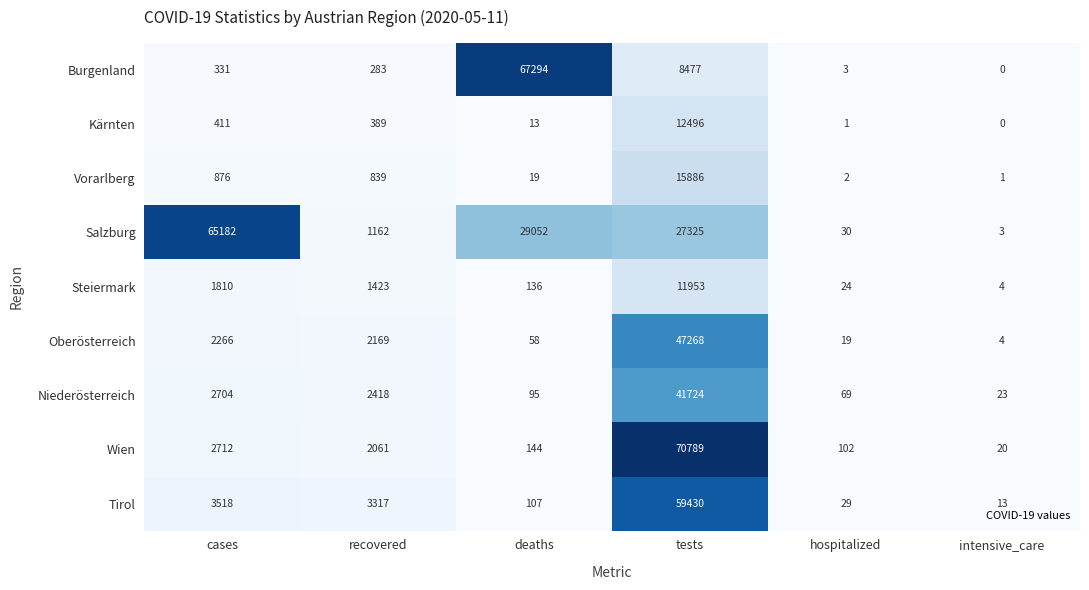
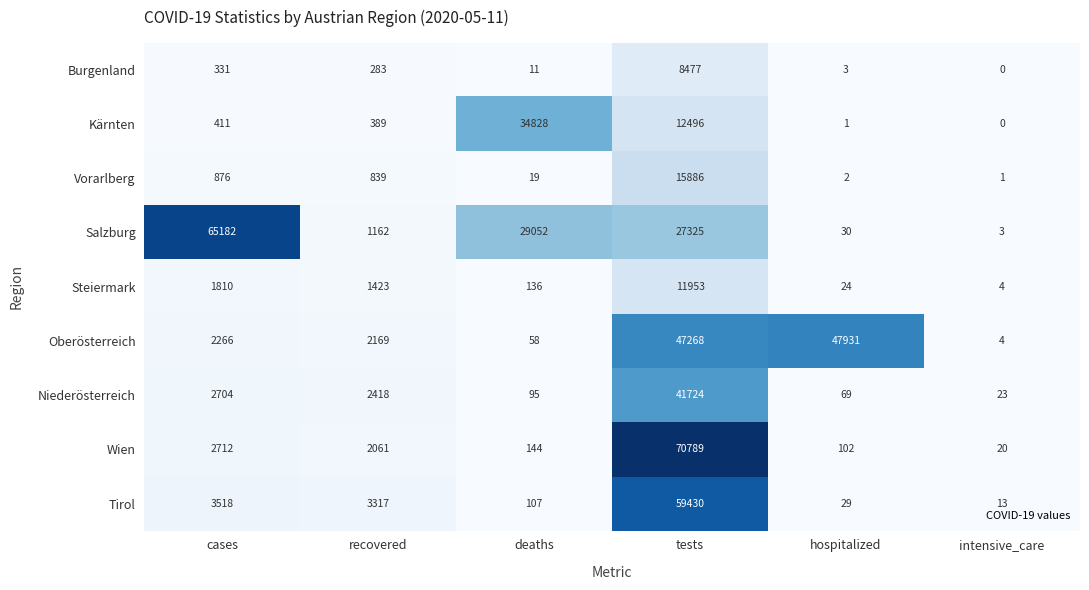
Burgenland, deaths: 67294 -> 11
Kärnten, deaths: 13 -> 34828
Oberösterreich, hospitalized: 19 -> 47931
